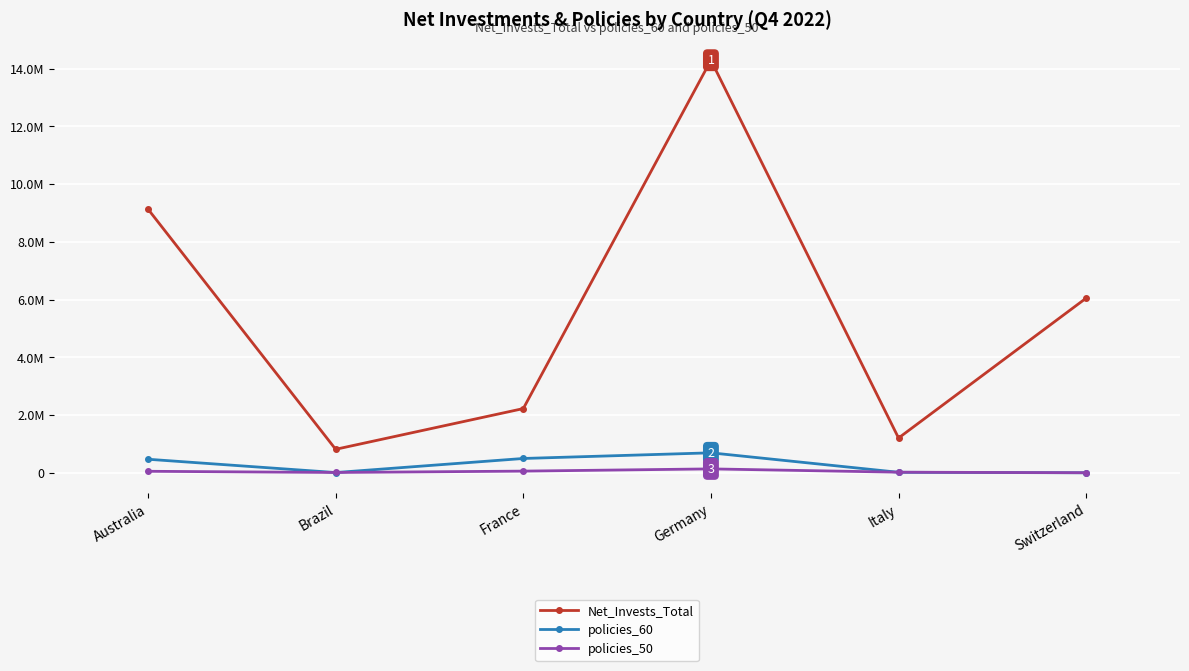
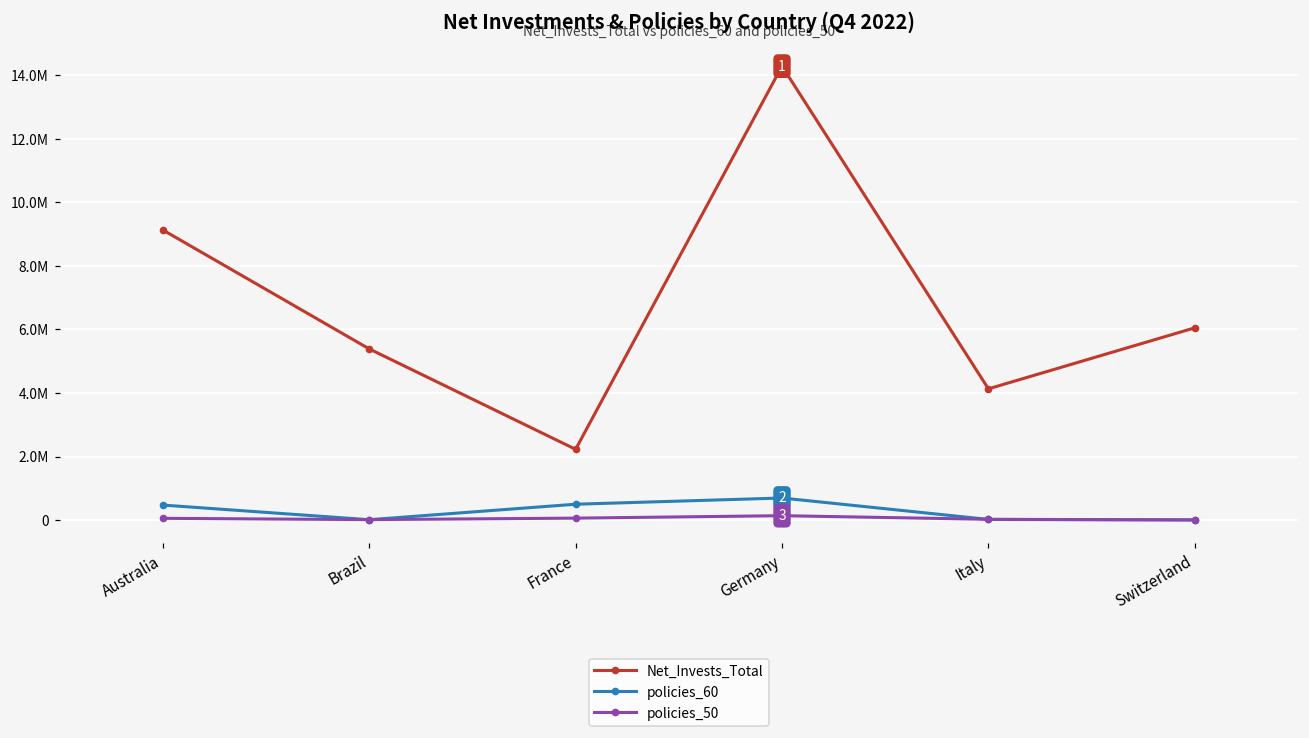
Net_Invests_Total, Brazil: 800000 -> 5400000
Net_Invests_Total, Italy: 1200000 -> 4100000
